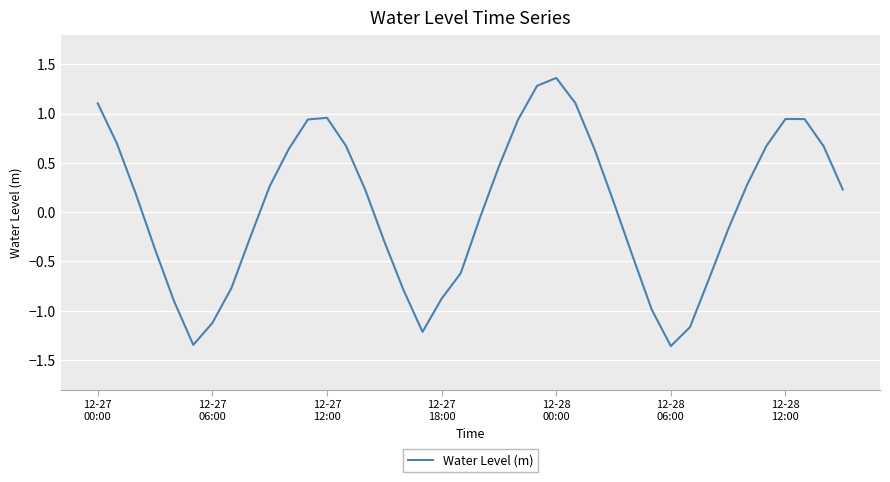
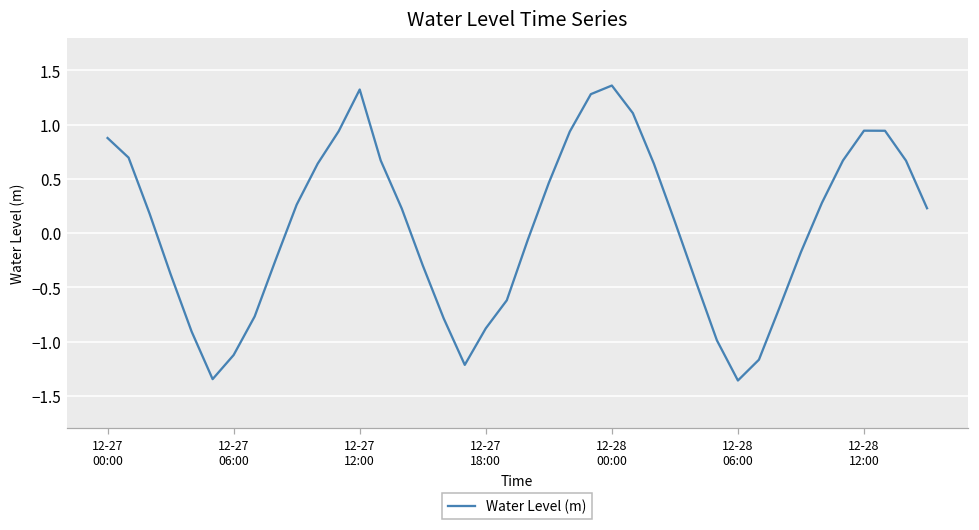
12-27 00:00: 1.1 -> 0.9
12-27 12:00: 1.0 -> 1.3
